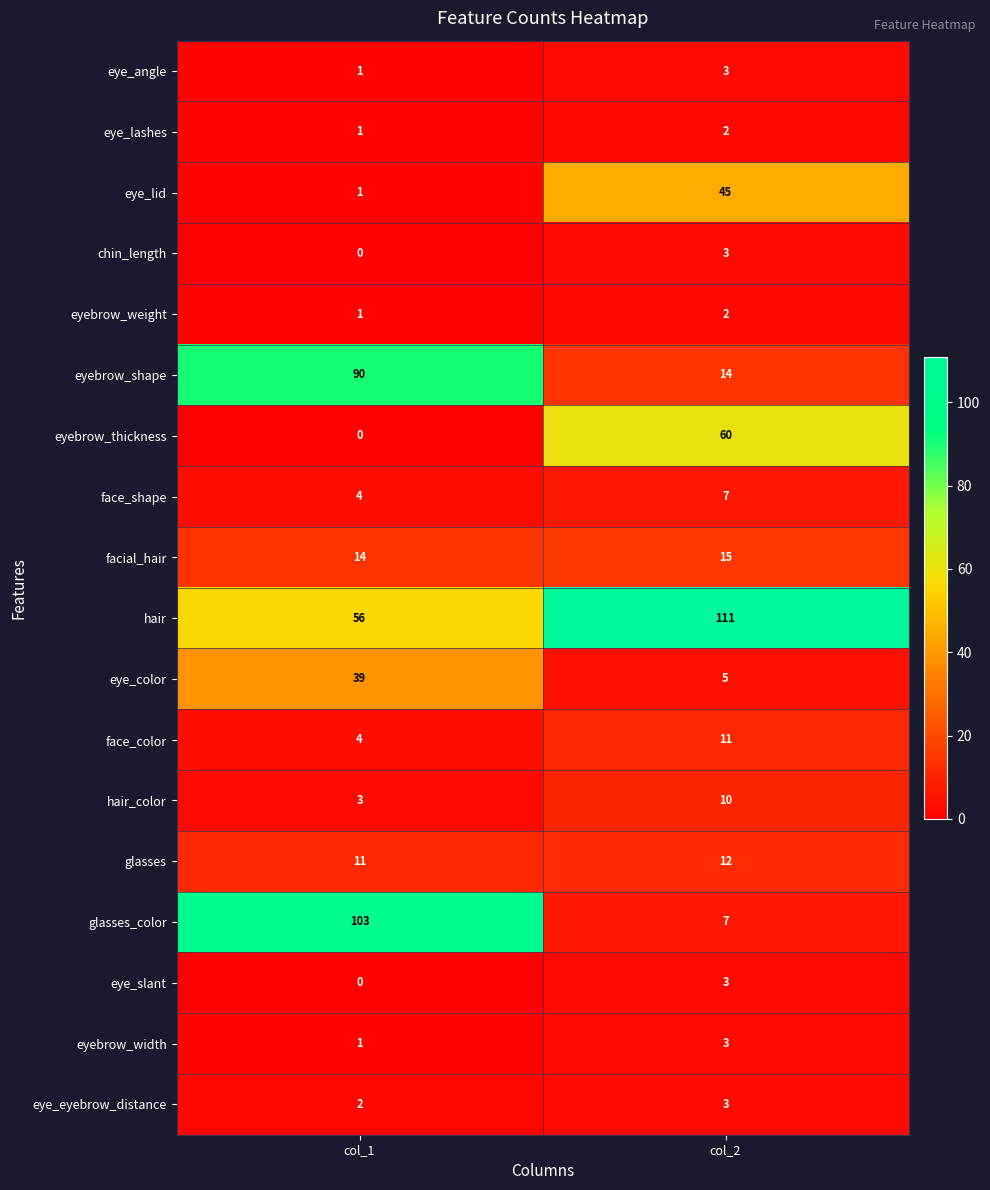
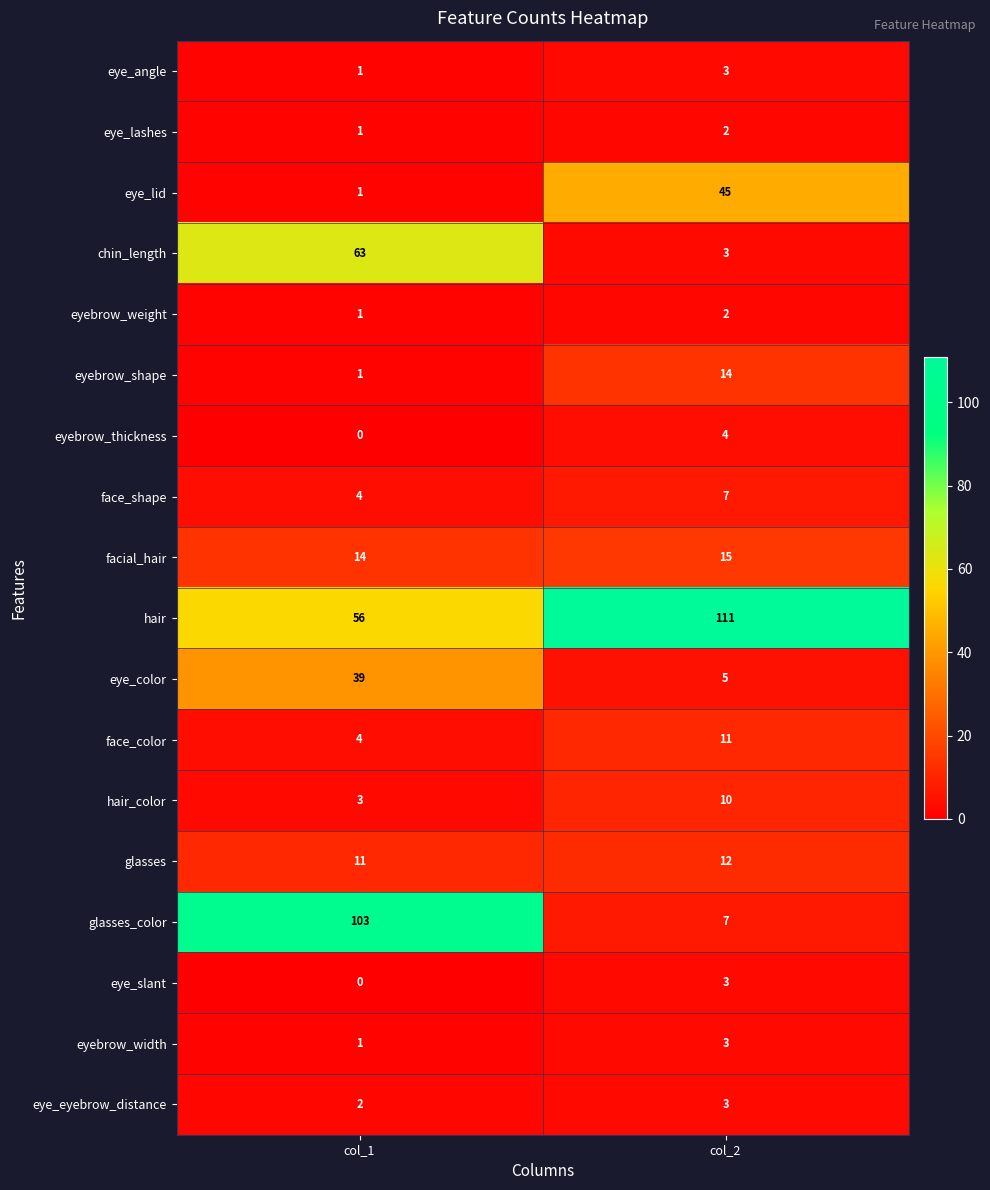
chin_length, col_1: 0 -> 63
eyebrow_shape, col_1: 90 -> 1
eyebrow_thickness, col_2: 60 -> 4
